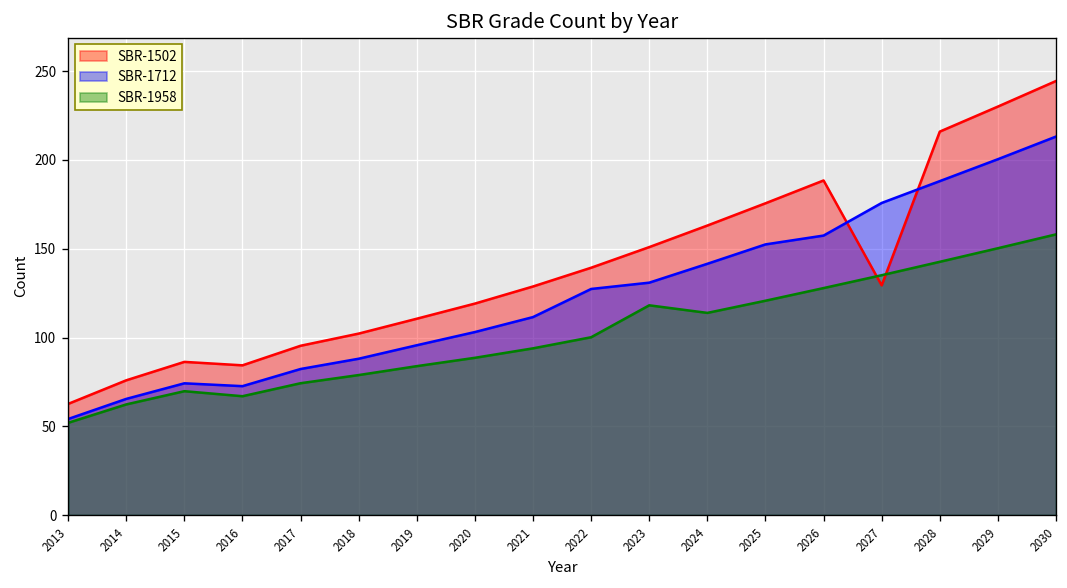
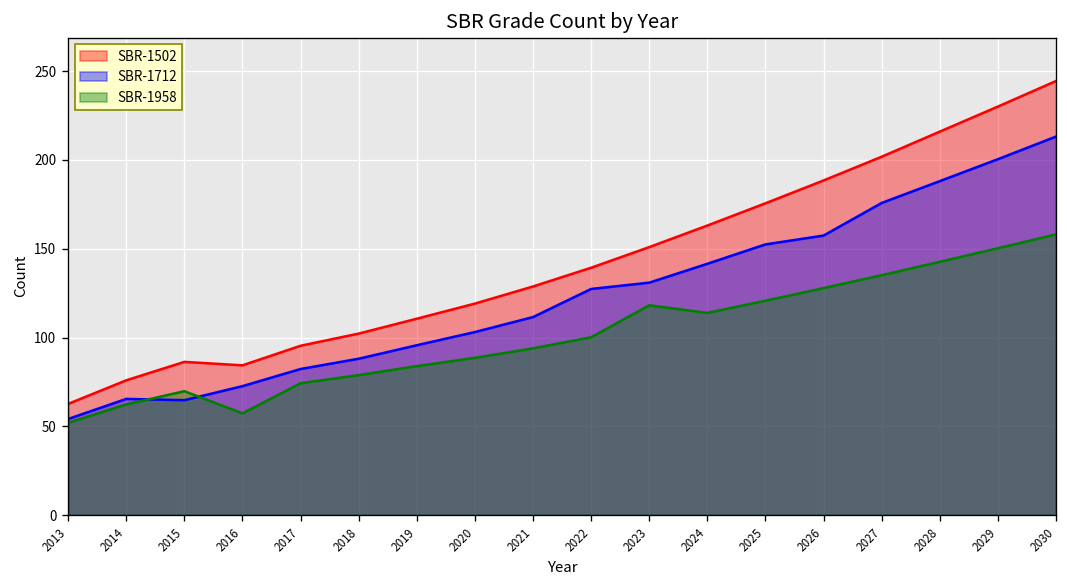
SBR-1712, 2015: 74 -> 65
SBR-1958, 2016: 67 -> 57
SBR-1502, 2027: 129 -> 202
